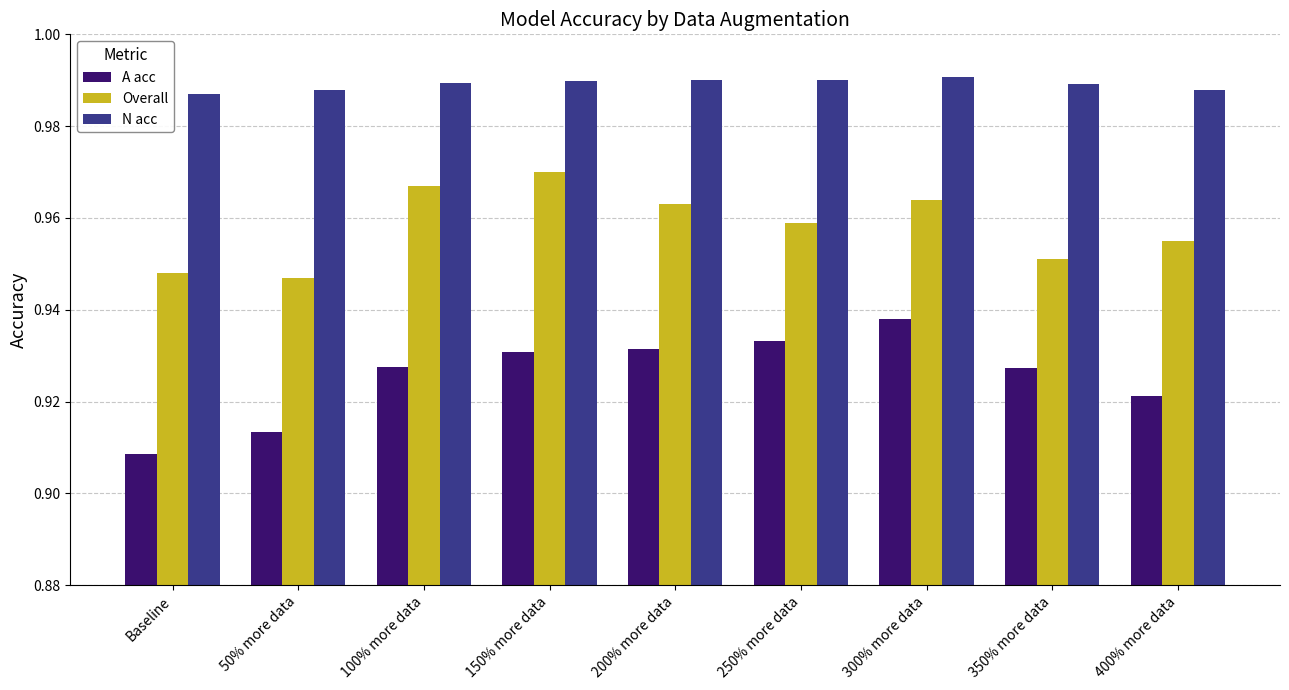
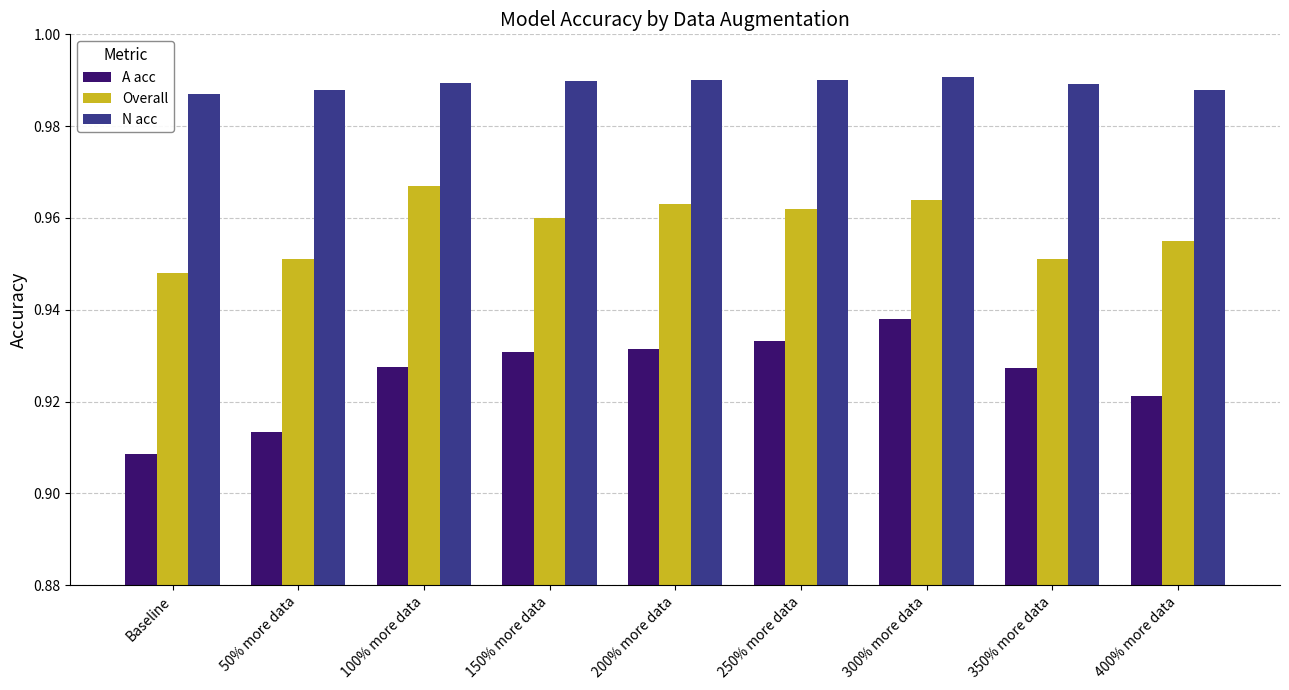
Overall, 50% more data: 0.947 -> 0.951
Overall, 150% more data: 0.97 -> 0.96
Overall, 250% more data: 0.959 -> 0.962
